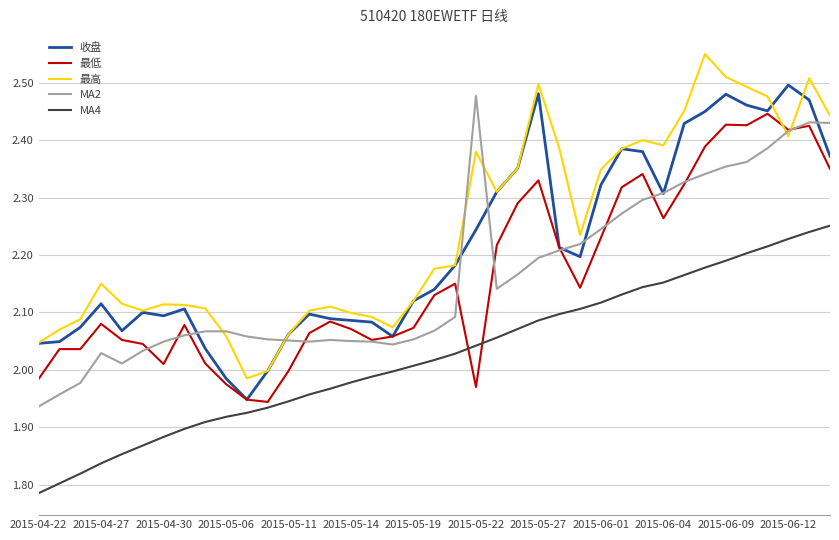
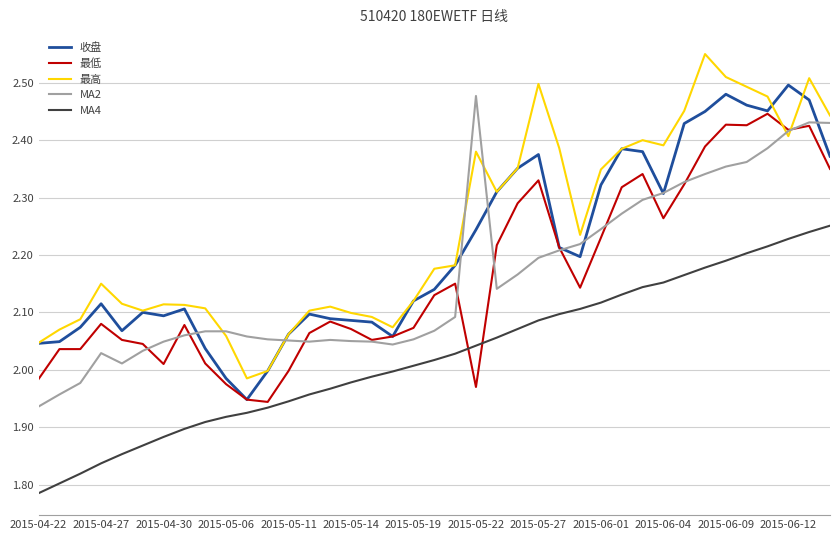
收盘, 2015-05-27: 2.48 -> 2.38
